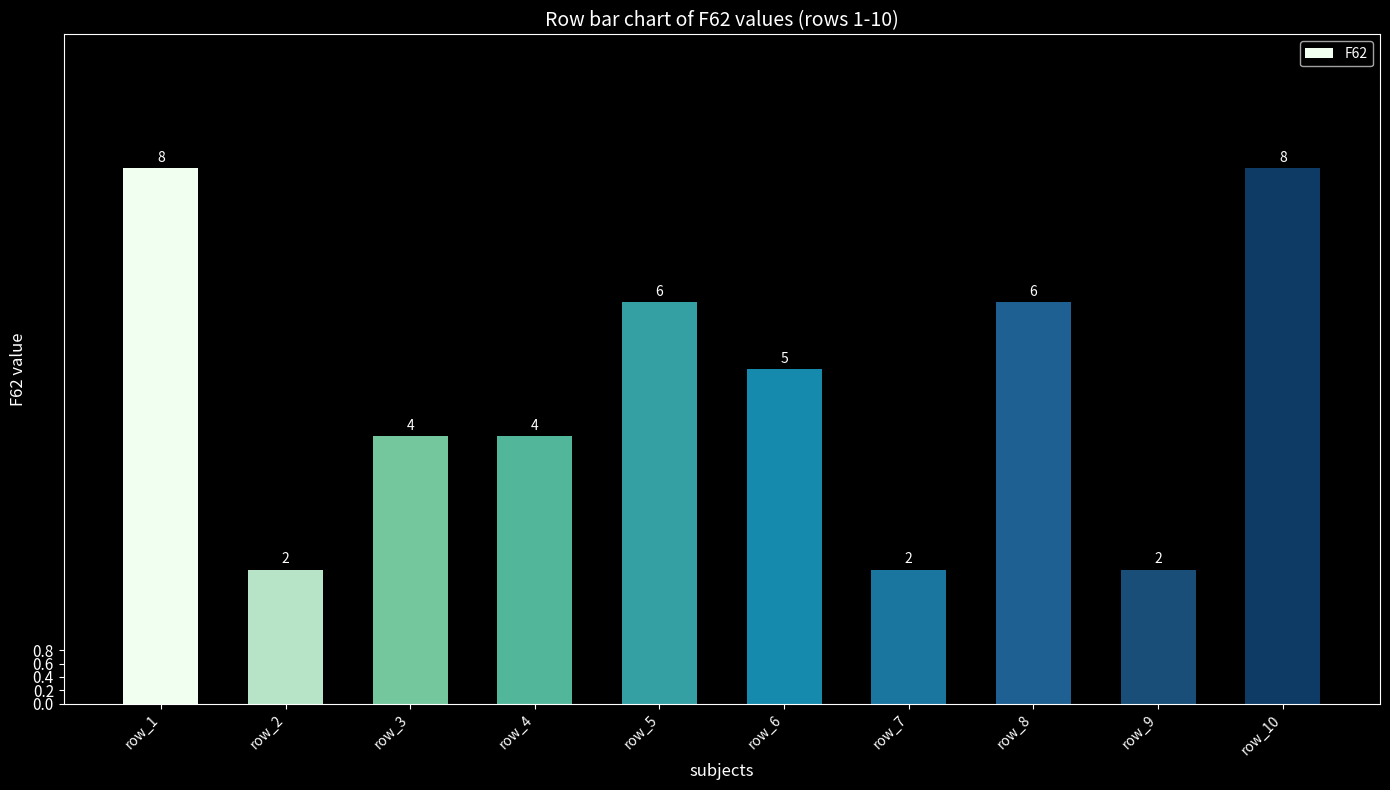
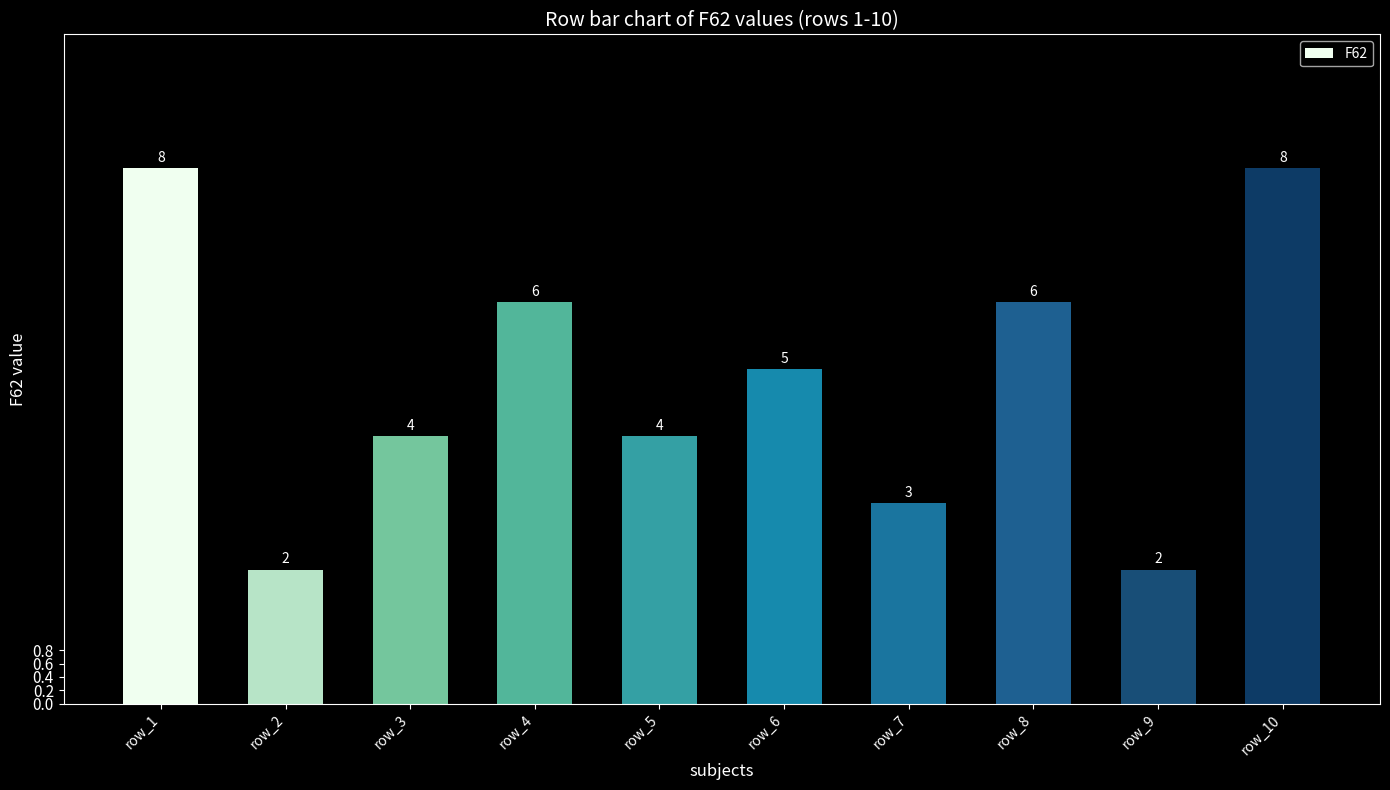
row_4: 4 -> 6
row_5: 6 -> 4
row_7: 2 -> 3
